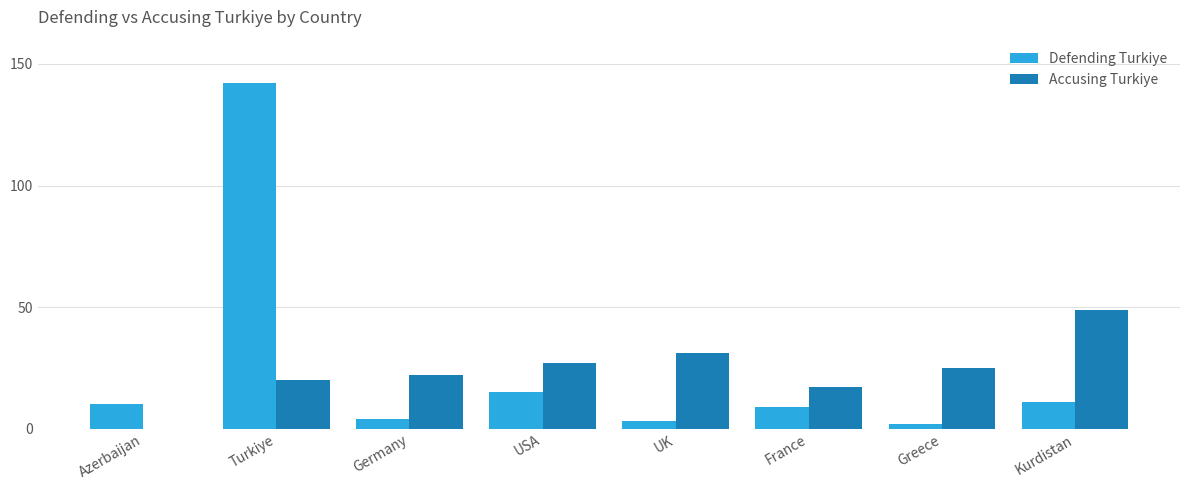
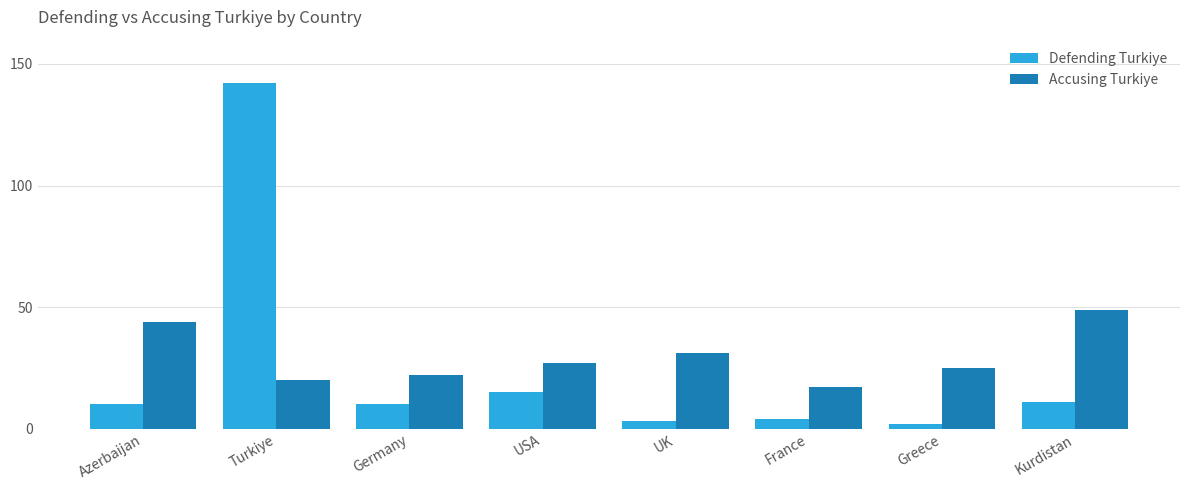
Accusing Turkiye, Azerbaijan: 0 -> 44
Defending Turkiye, Germany: 4 -> 10
Defending Turkiye, France: 9 -> 4
